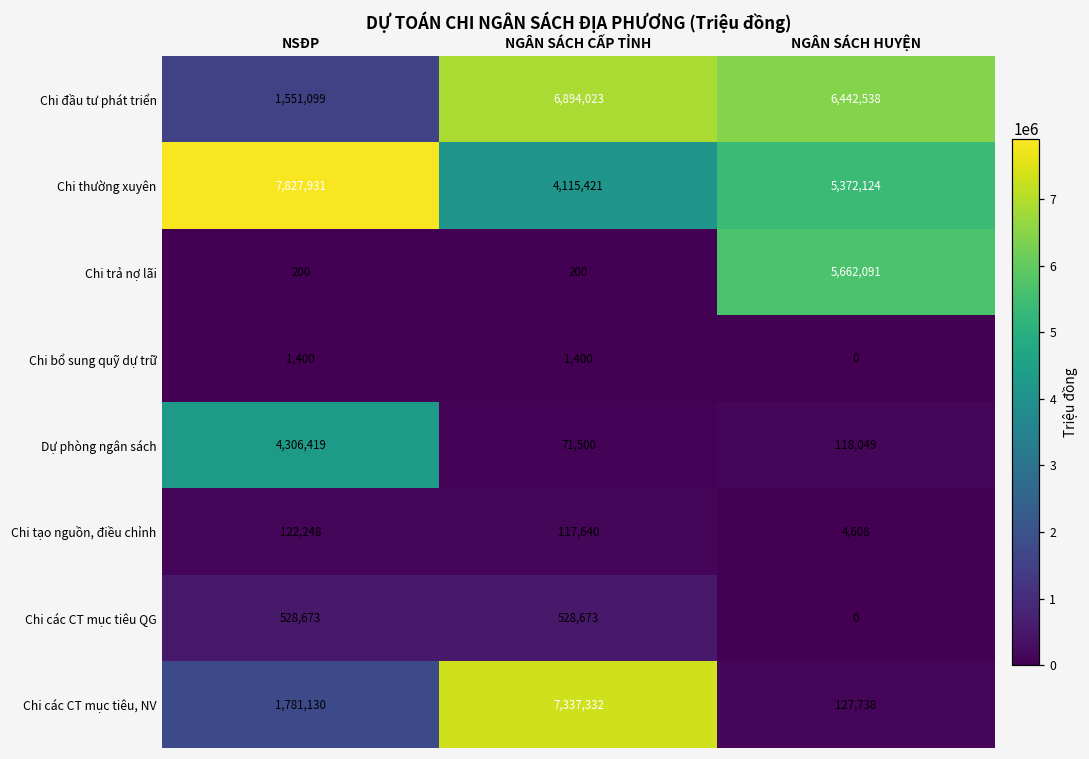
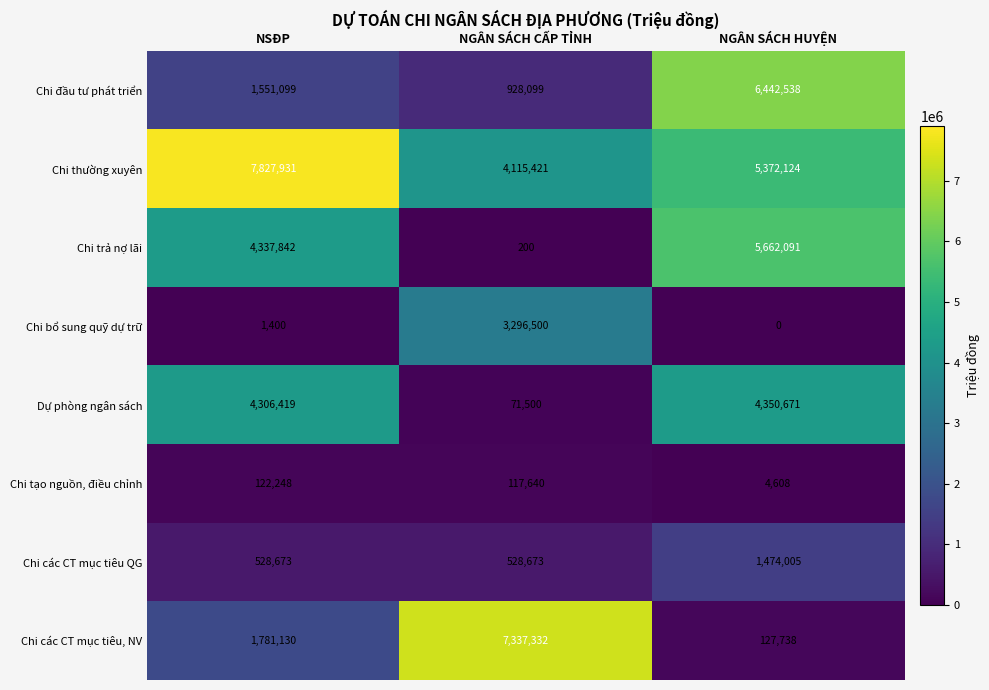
Chi đầu tư phát triển, NGÂN SÁCH CẤP TỈNH: 6,894,023 -> 928,099
Chi trả nợ lãi, NSĐP: 200 -> 4,337,842
Chi bổ sung quỹ dự trữ, NGÂN SÁCH CẤP TỈNH: 1,400 -> 3,296,500
Dự phòng ngân sách, NGÂN SÁCH HUYỆN: 118,049 -> 4,350,671
Chi các CT mục tiêu QG, NGÂN SÁCH HUYỆN: 0 -> 1,474,005
